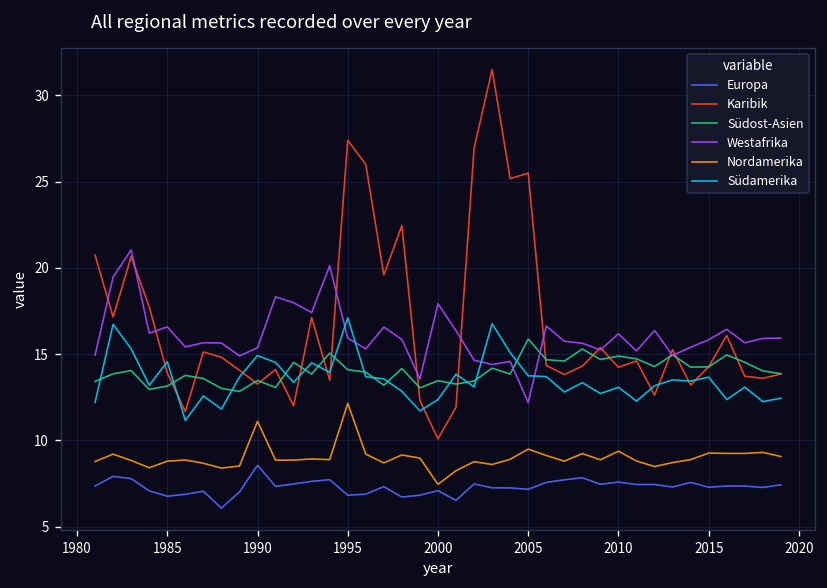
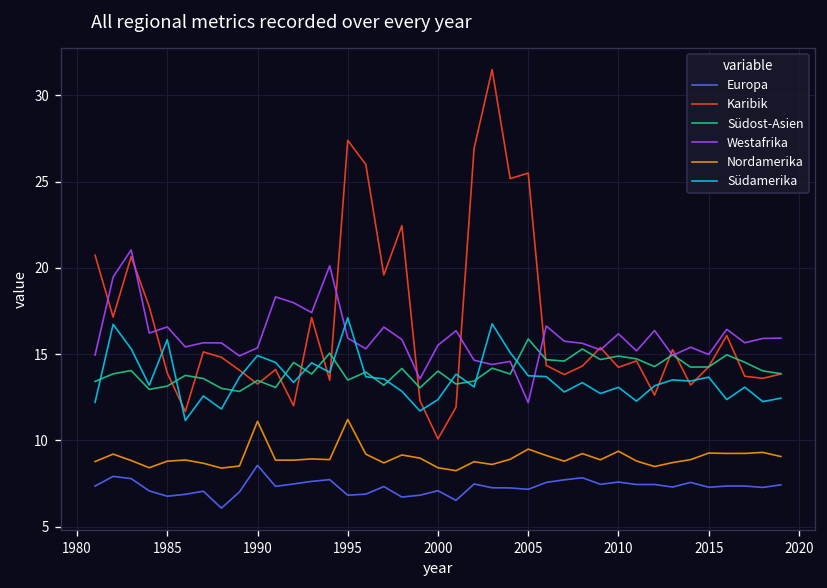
Südamerika, 1985: 14.6 -> 15.8
Südost-Asien, 1995: 14.1 -> 13.5
Nordamerika, 1995: 12.2 -> 11.2
Südost-Asien, 2000: 13.5 -> 14.0
Westafrika, 2000: 17.9 -> 15.5
Nordamerika, 2000: 7.5 -> 8.4
Westafrika, 2015: 15.8 -> 15.0
